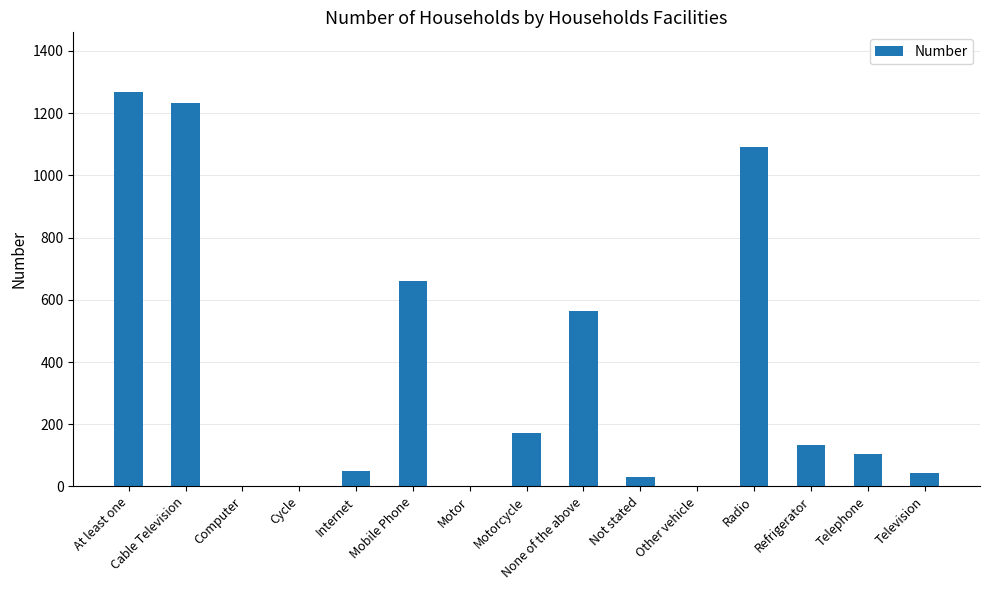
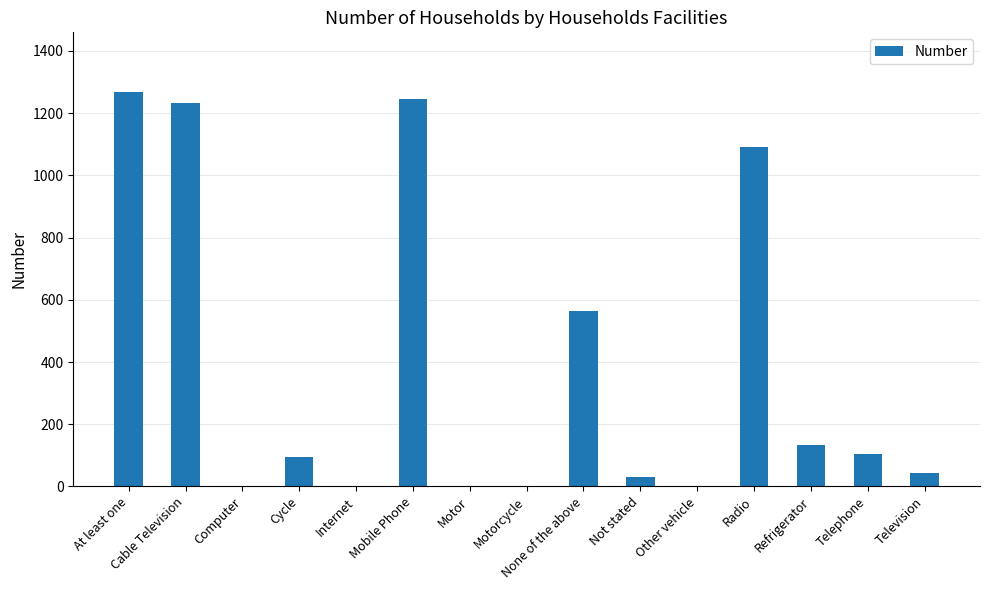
Cycle: 0 -> 100
Internet: 50 -> 0
Mobile Phone: 660 -> 1250
Motorcycle: 170 -> 0
